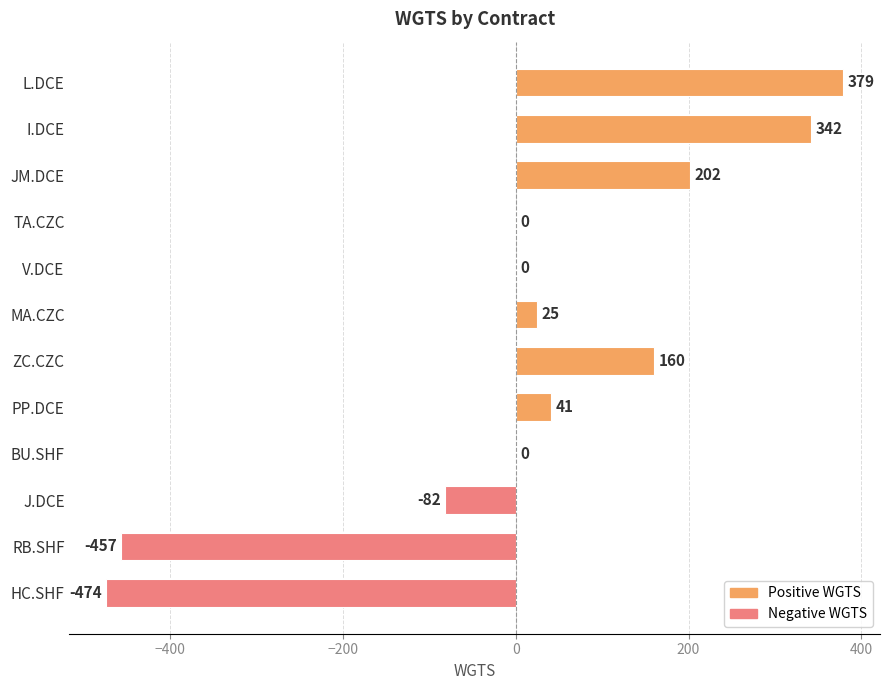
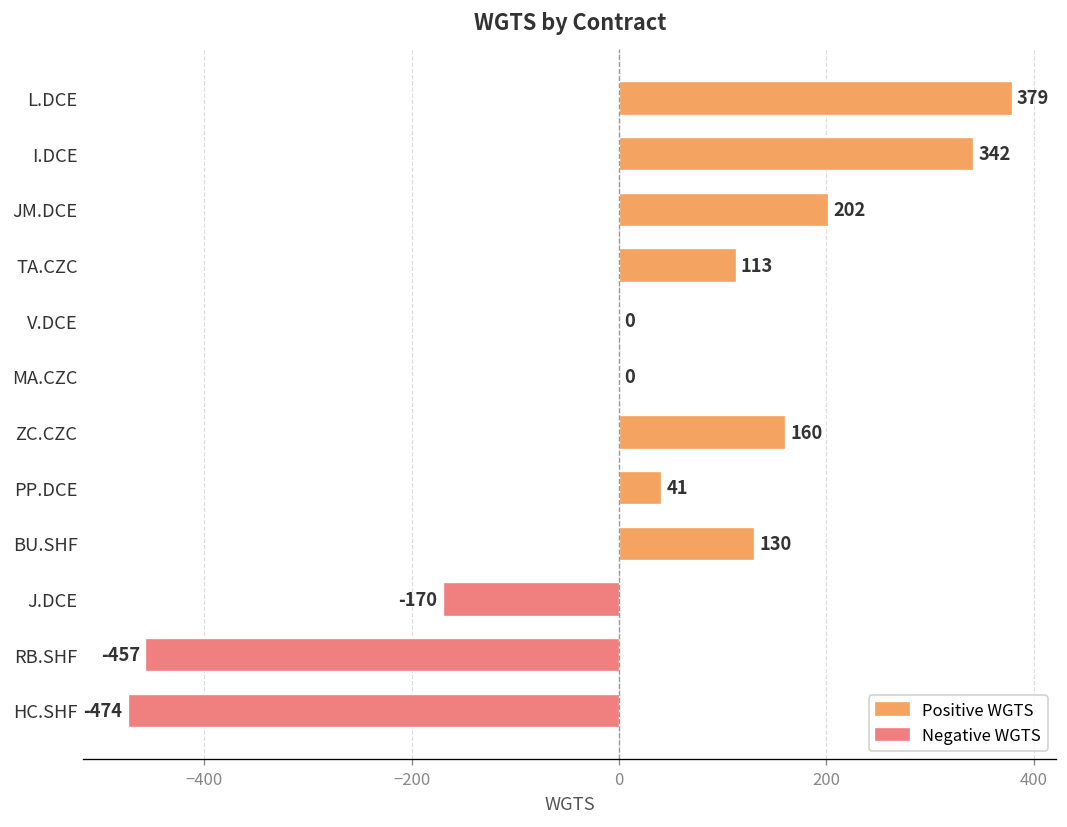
TA.CZC: 0 -> 113
MA.CZC: 25 -> 0
BU.SHF: 0 -> 130
J.DCE: -82 -> -170
